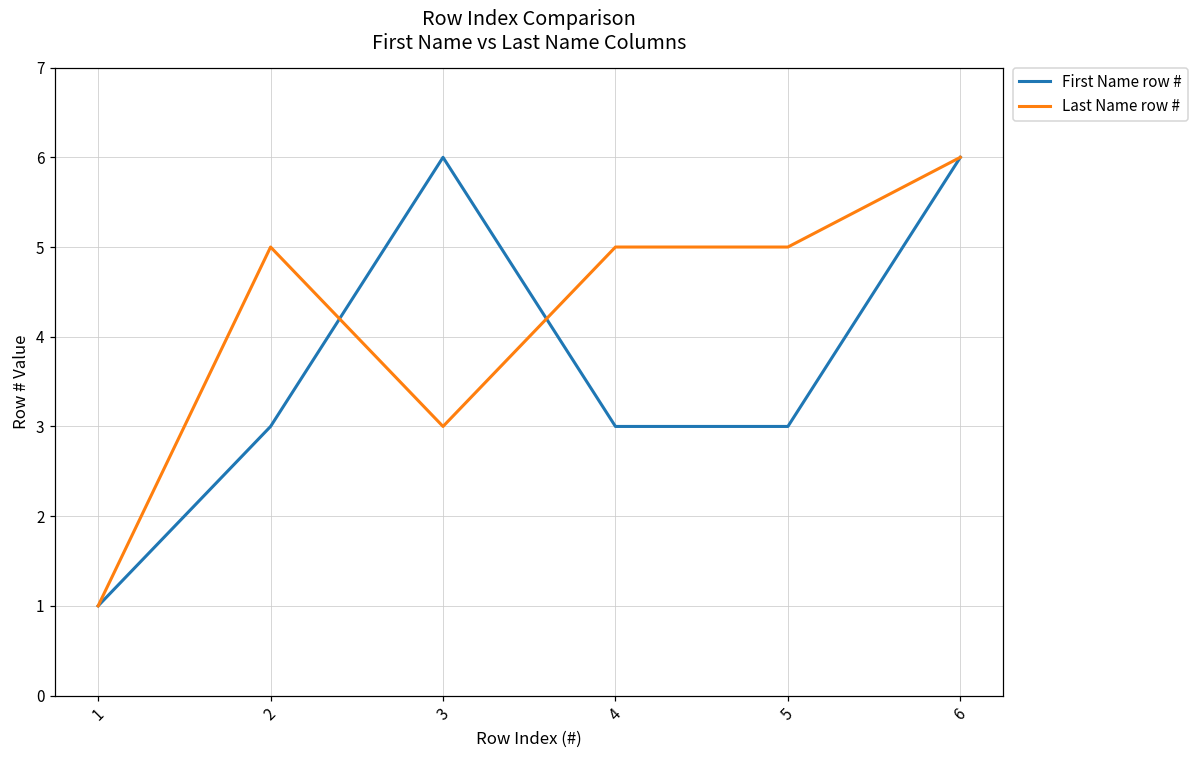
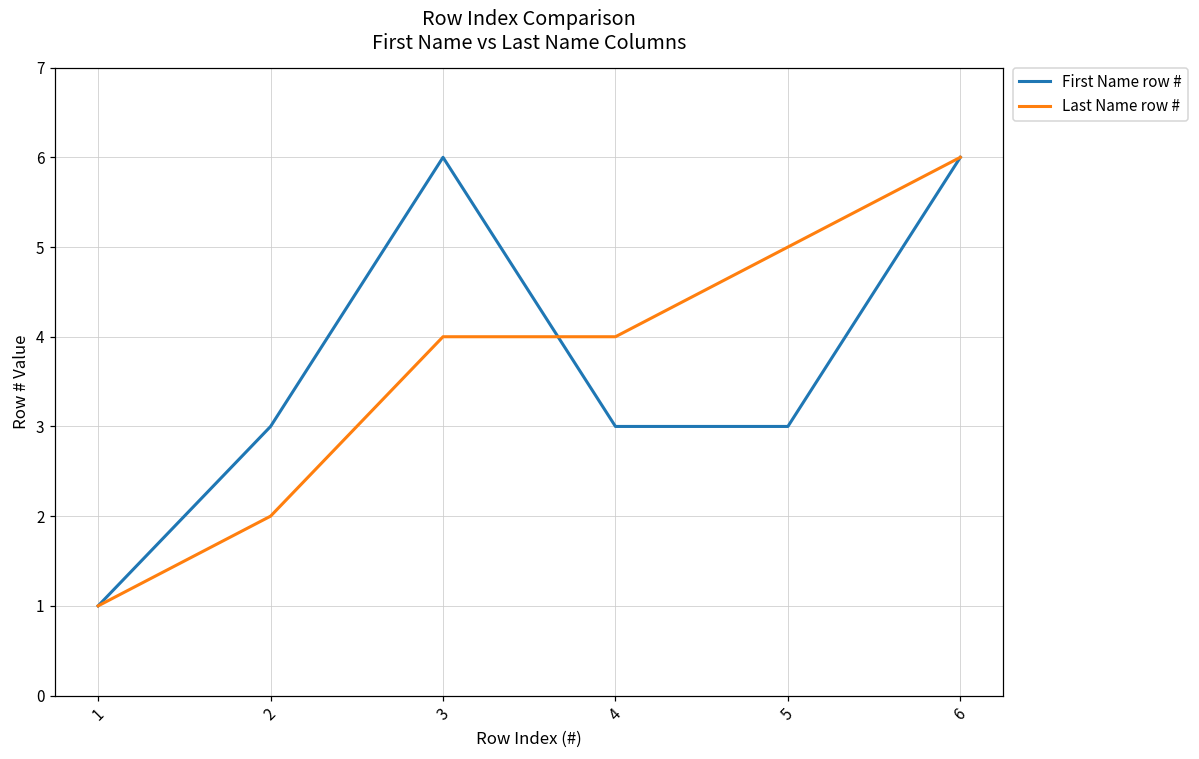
Last Name row #, 2: 5 -> 2
Last Name row #, 3: 3 -> 4
Last Name row #, 4: 5 -> 4
